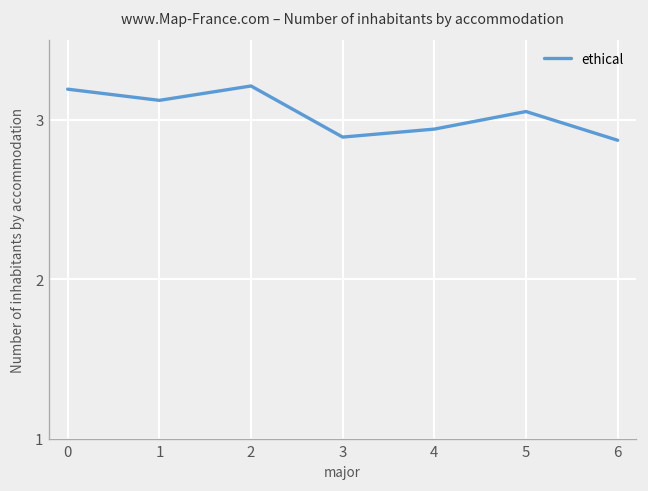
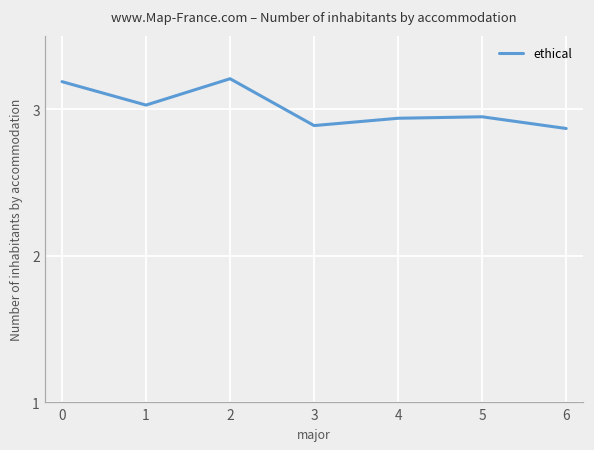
1: 3.12 -> 3.03
5: 3.05 -> 2.95
